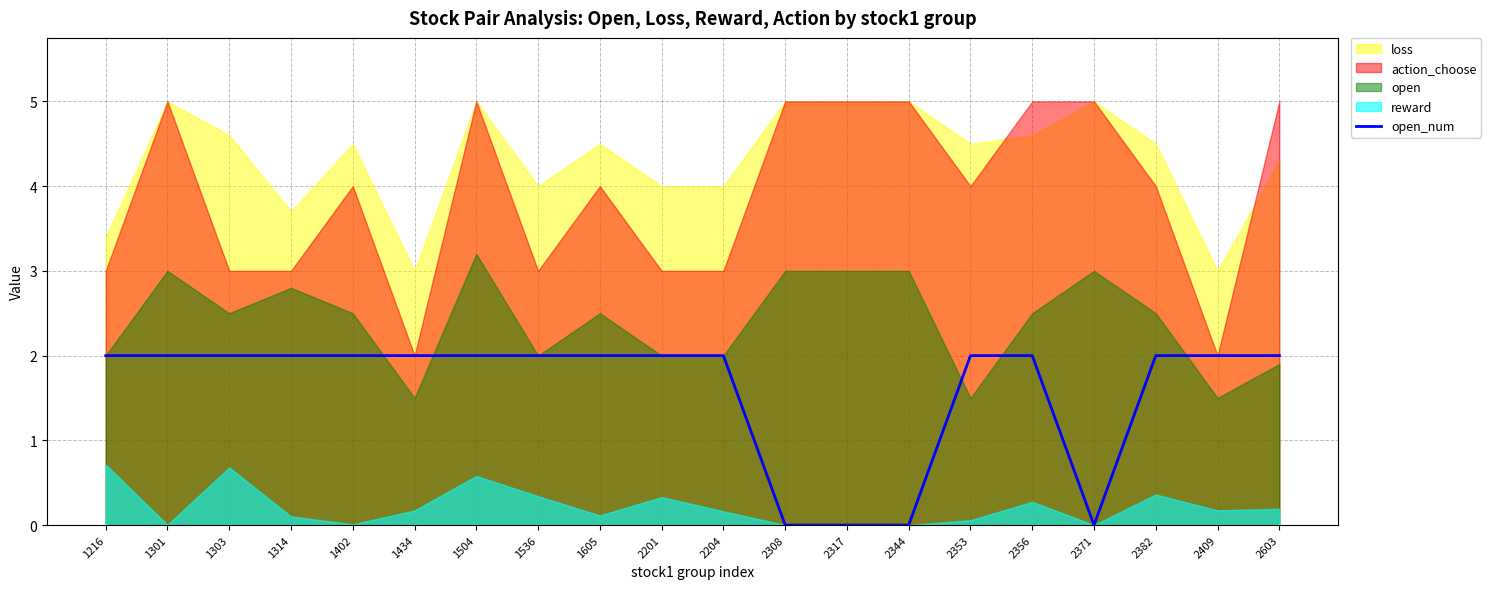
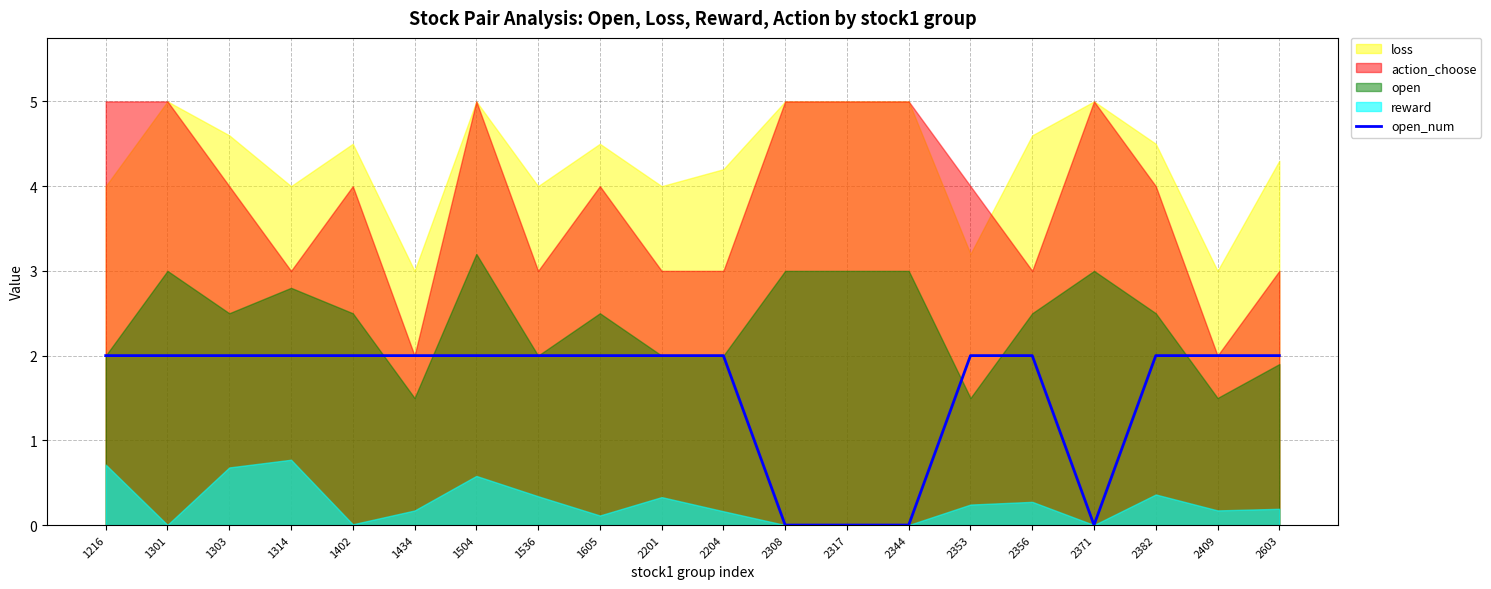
loss, 1216: 3.4 -> 4.0
action_choose, 1216: 3 -> 5
action_choose, 1303: 3 -> 4
loss, 1314: 3.7 -> 4.0
reward, 1314: 0.1 -> 0.8
loss, 2204: 4.0 -> 4.2
loss, 2353: 4.5 -> 3.2
reward, 2353: 0.1 -> 0.2
action_choose, 2356: 5 -> 3
action_choose, 2603: 5 -> 3
